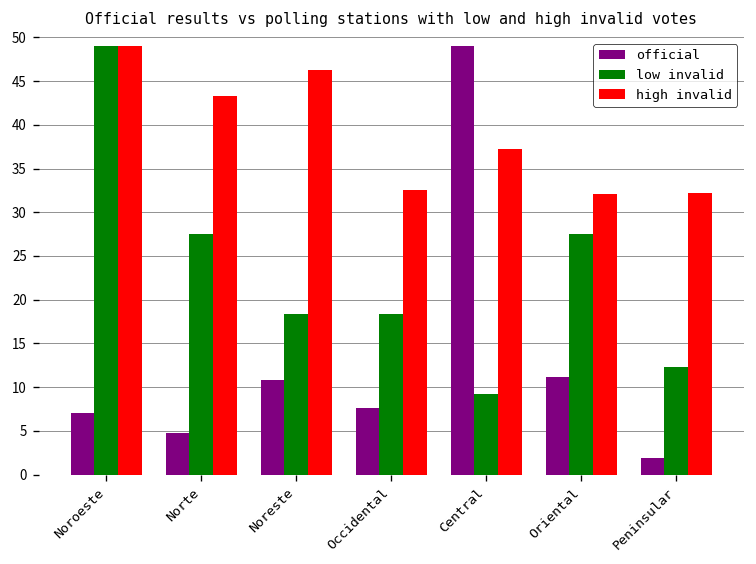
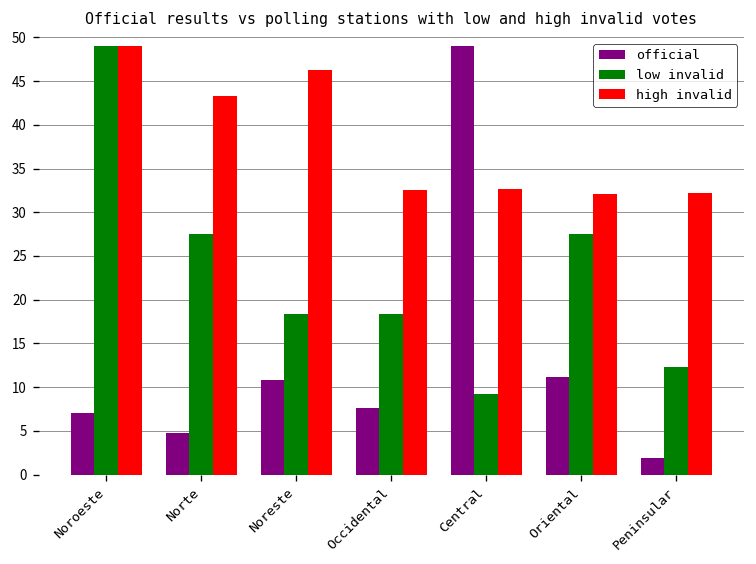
high invalid, Central: 37 -> 33
